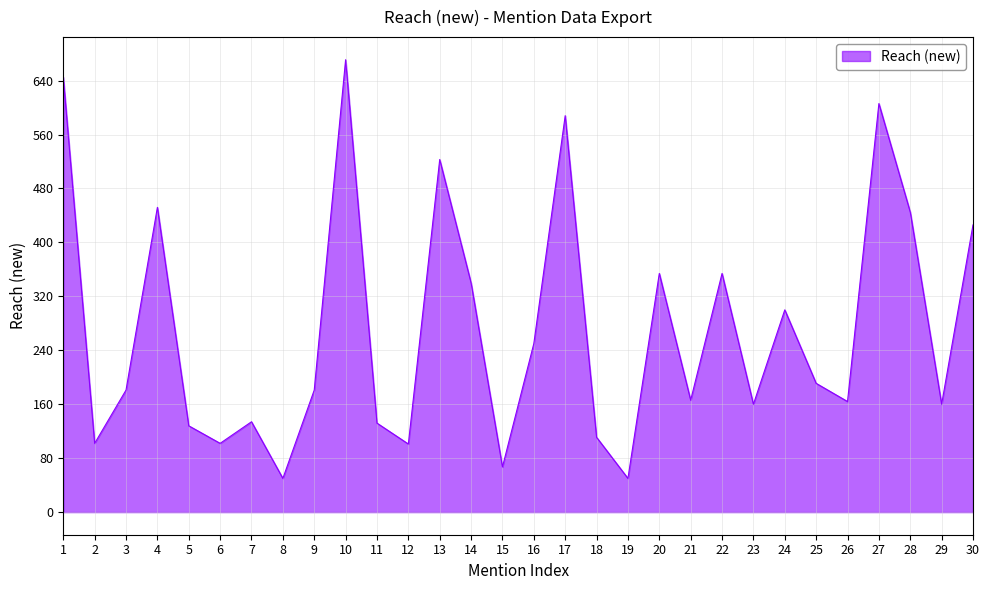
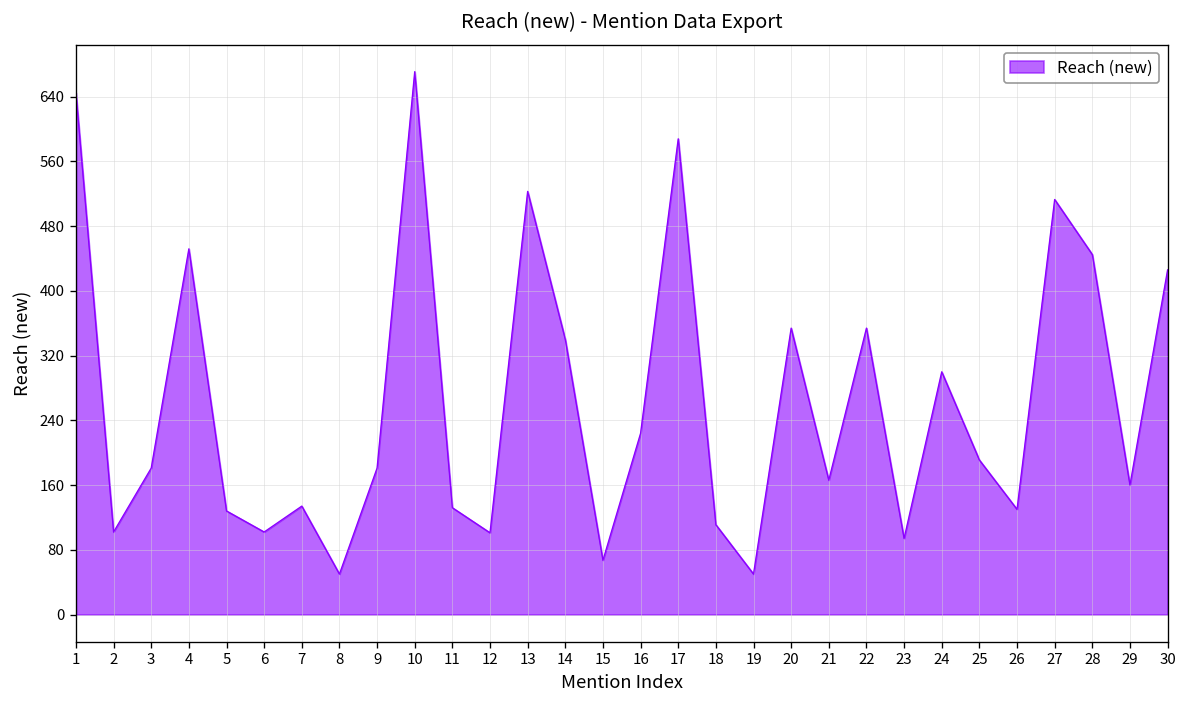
16: 250 -> 220
23: 160 -> 90
26: 160 -> 130
27: 610 -> 510
